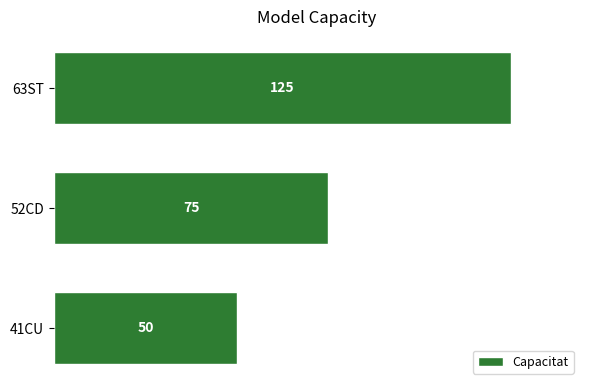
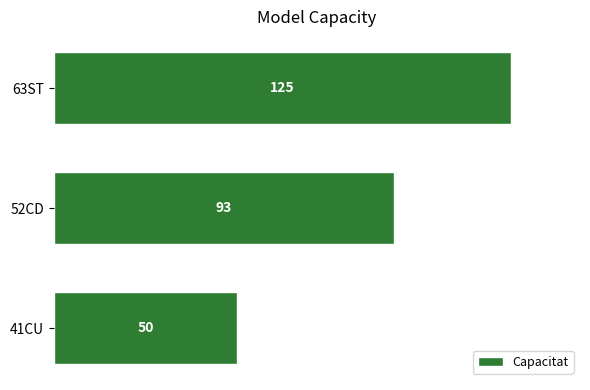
52CD: 75 -> 93
